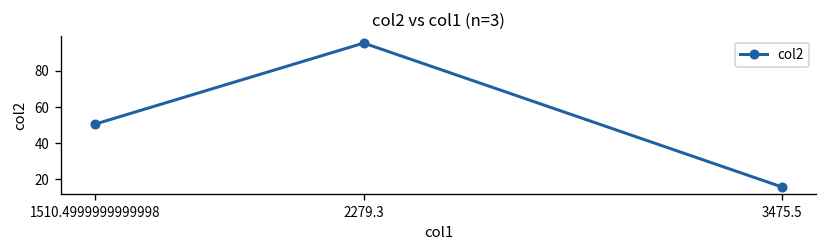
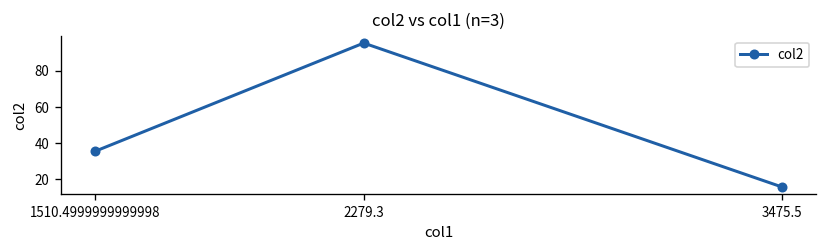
1510.4999999999998: 51 -> 36
